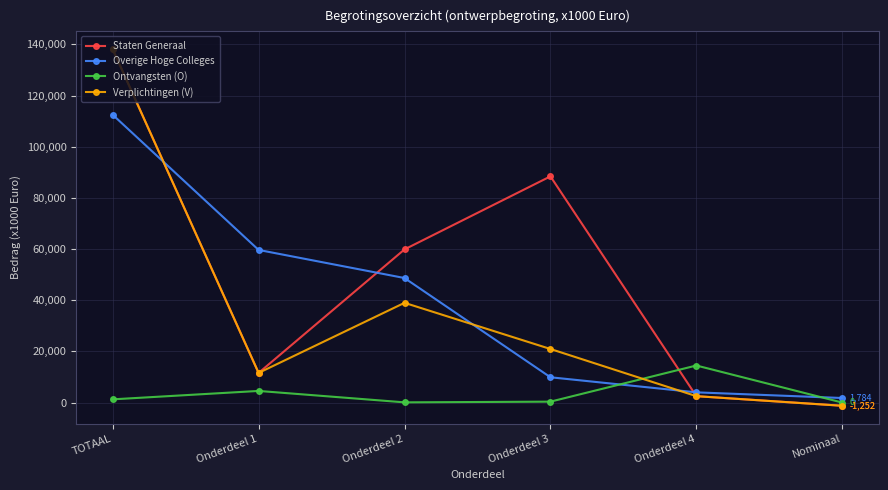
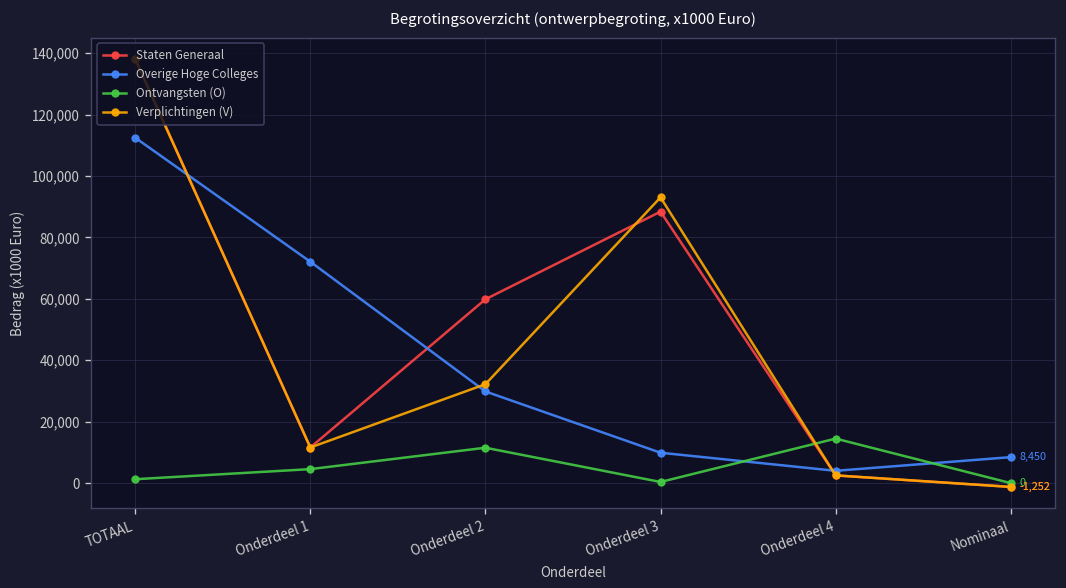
Overige Hoge Colleges, Onderdeel 1: 60,000 -> 72,000
Overige Hoge Colleges, Onderdeel 2: 49,000 -> 30,000
Ontvangsten (O), Onderdeel 2: 0 -> 12,000
Verplichtingen (V), Onderdeel 2: 39,000 -> 32,000
Verplichtingen (V), Onderdeel 3: 21,000 -> 93,000
Overige Hoge Colleges, Nominaal: 1,784 -> 8,450
